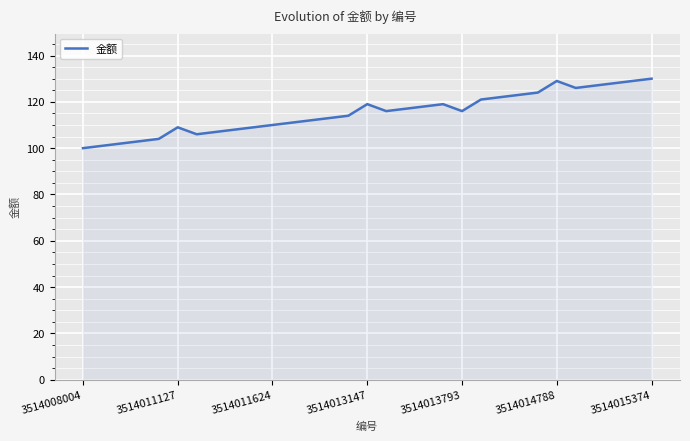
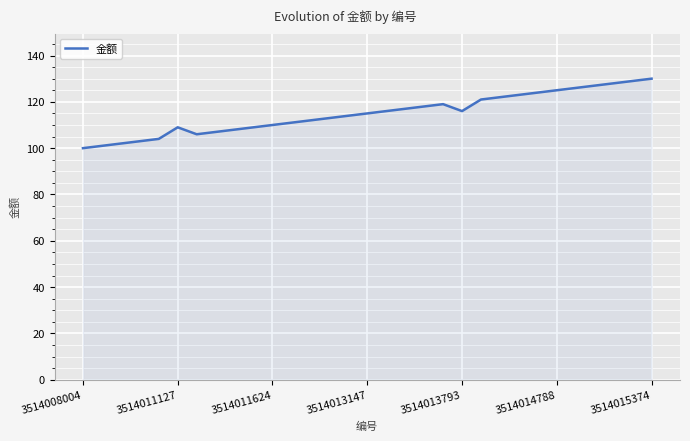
3514013147: 119 -> 115
3514014788: 129 -> 125
